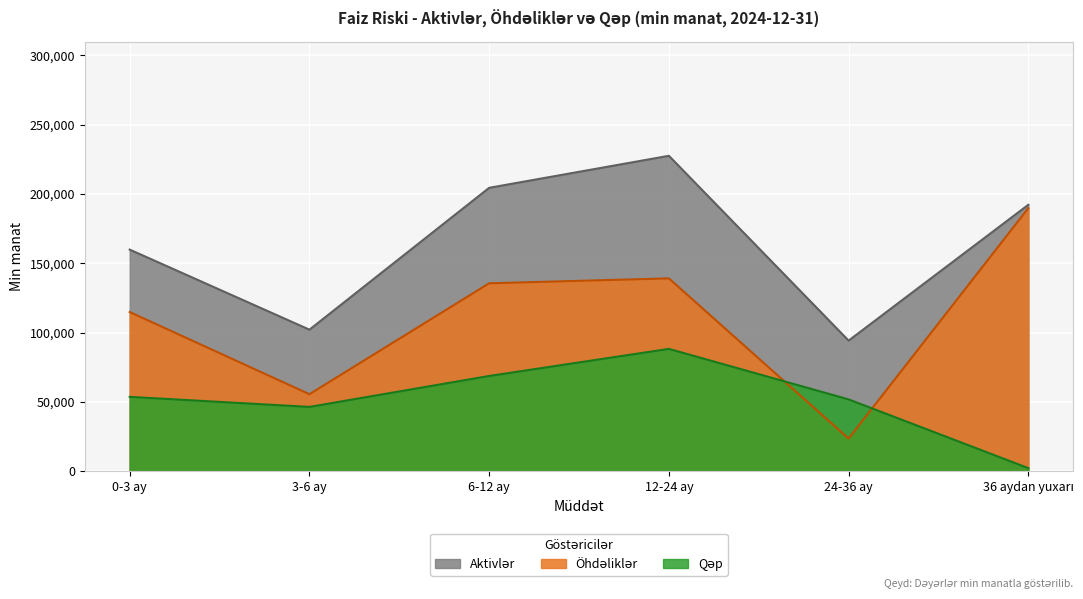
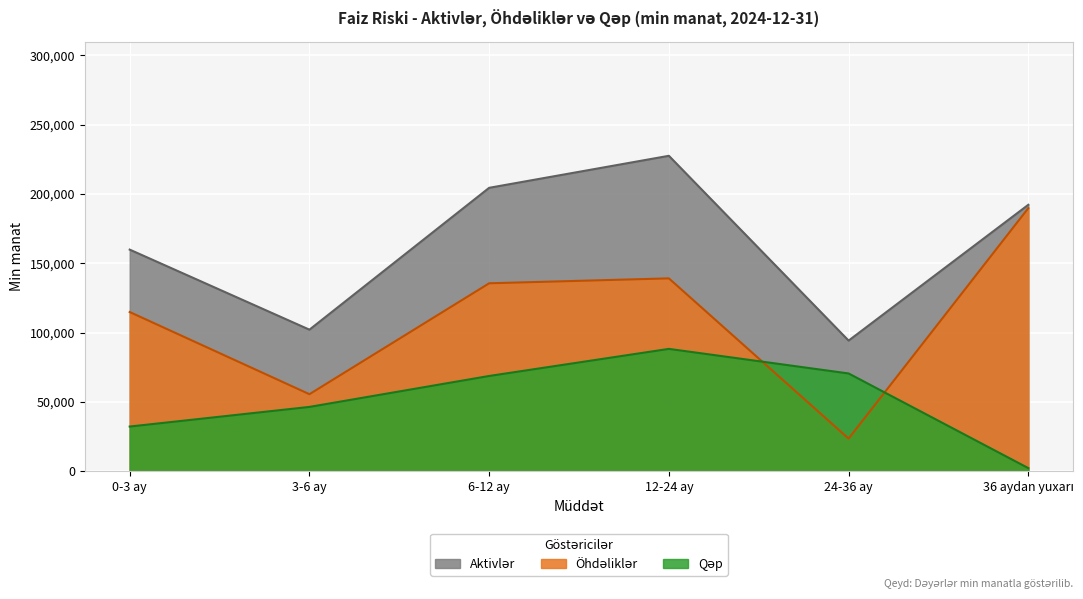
Qəp, 0-3 ay: 54,000 -> 32,000
Qəp, 24-36 ay: 52,000 -> 71,000
